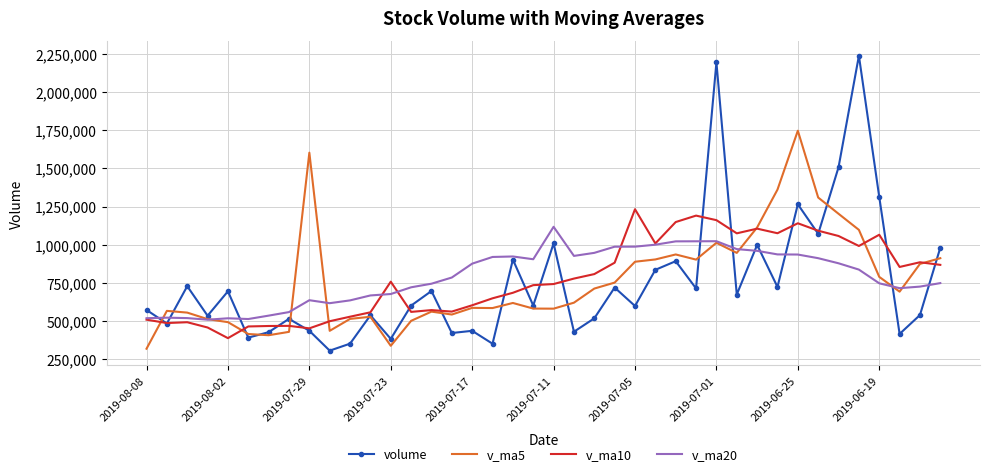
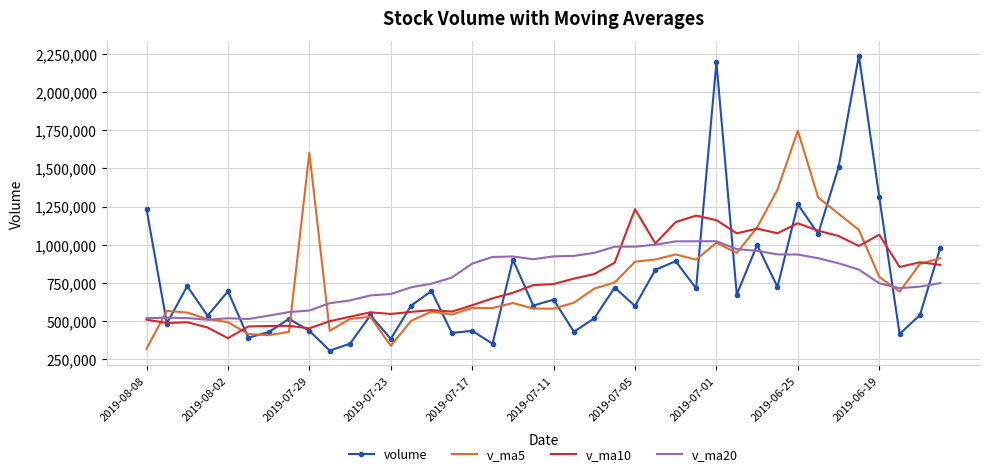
volume, 2019-08-08: 570,000 -> 1,230,000
v_ma20, 2019-07-29: 640,000 -> 570,000
v_ma10, 2019-07-23: 760,000 -> 540,000
volume, 2019-07-11: 1,010,000 -> 640,000
v_ma20, 2019-07-11: 1,120,000 -> 920,000
